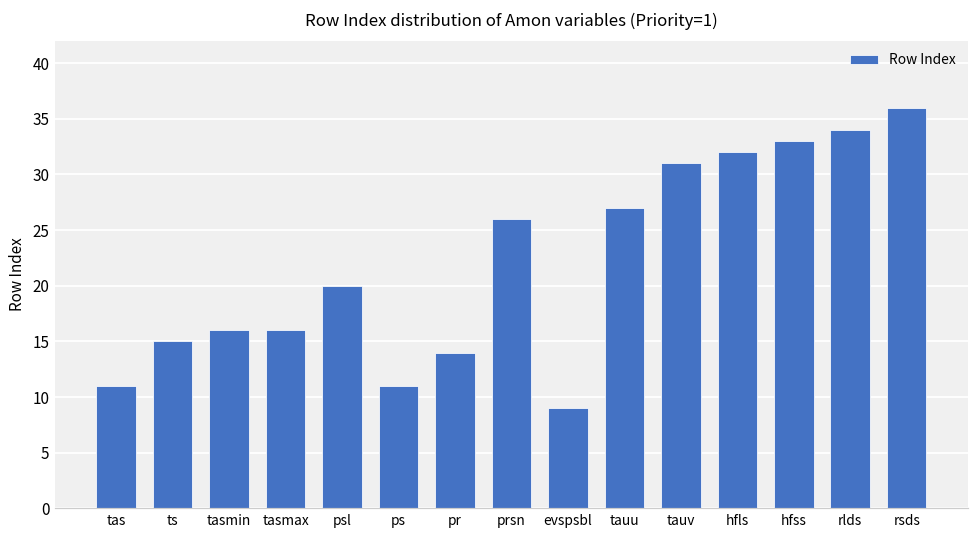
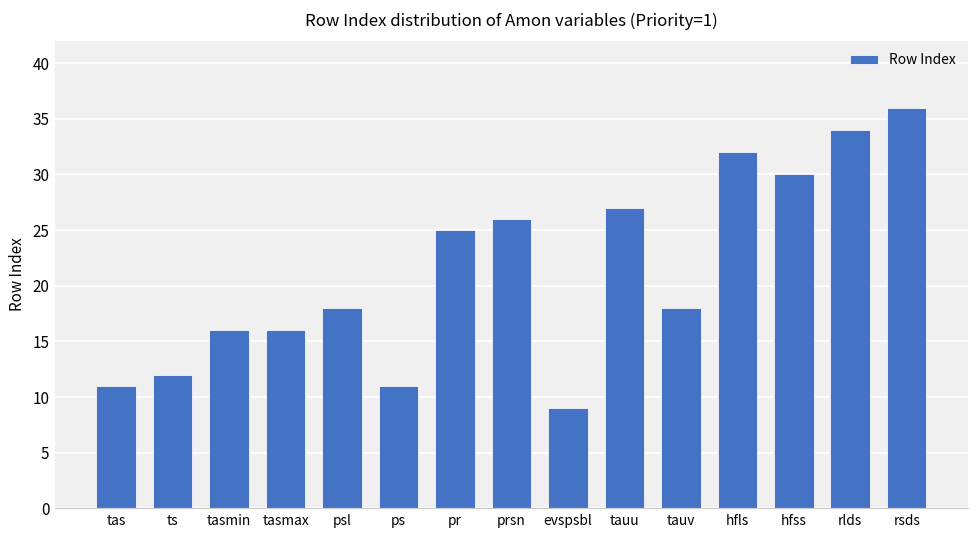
ts: 15 -> 12
psl: 20 -> 18
pr: 14 -> 25
tauv: 31 -> 18
hfss: 33 -> 30
